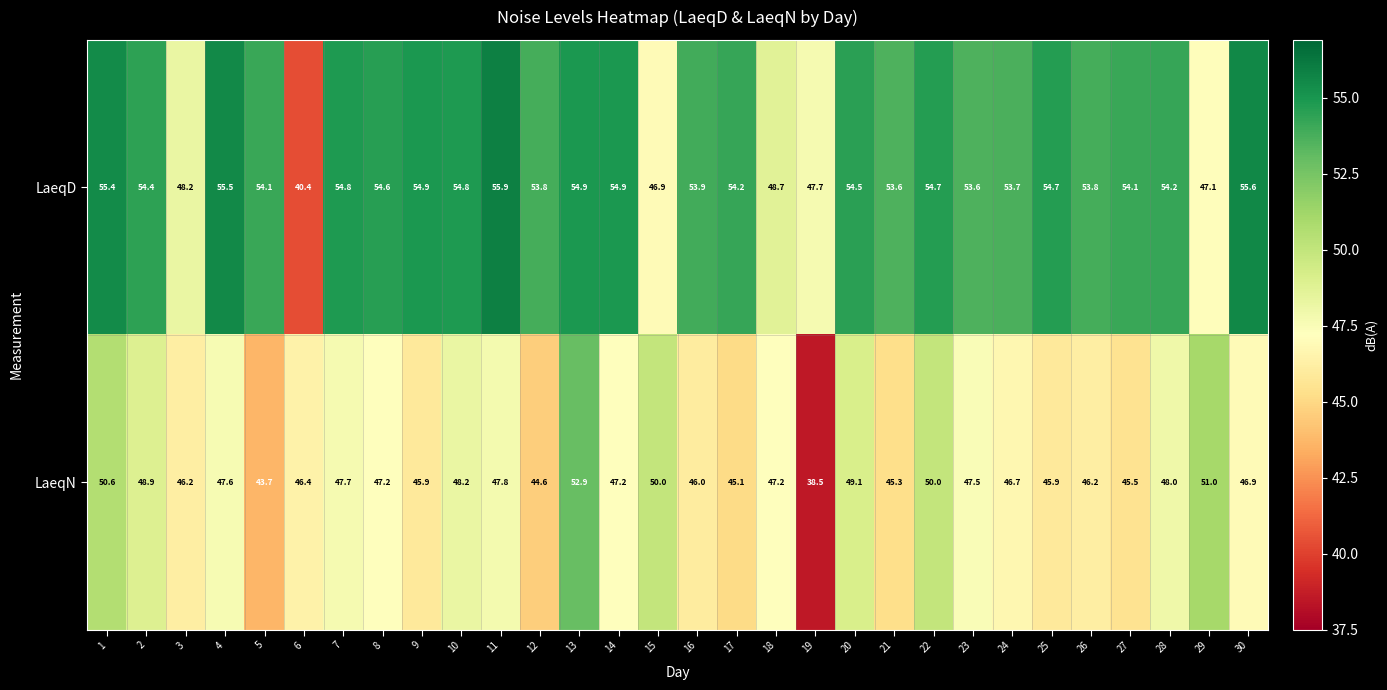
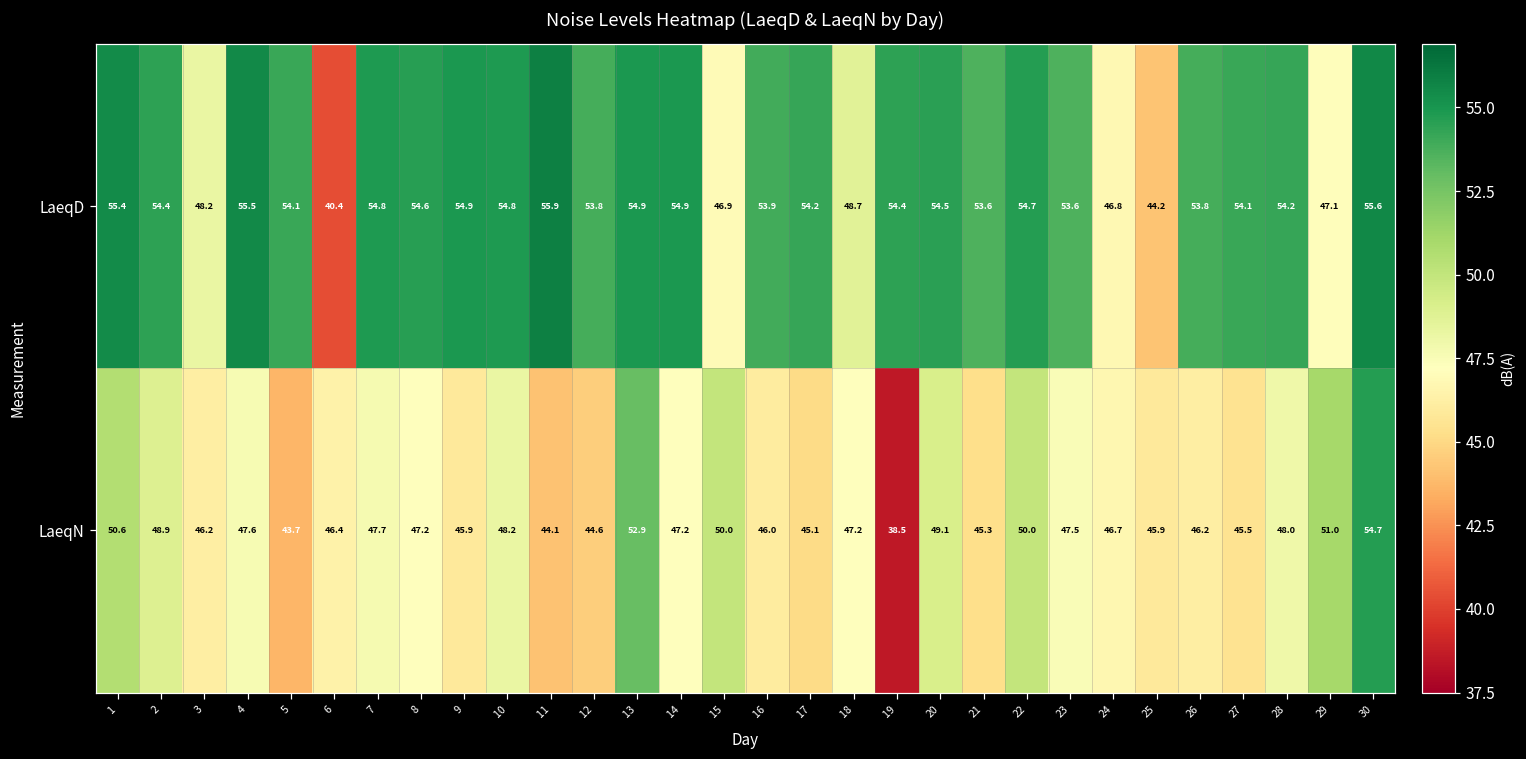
LaeqD, 19: 47.7 -> 54.4
LaeqD, 24: 53.7 -> 46.8
LaeqD, 25: 54.7 -> 44.2
LaeqN, 11: 47.8 -> 44.1
LaeqN, 30: 46.9 -> 54.7
